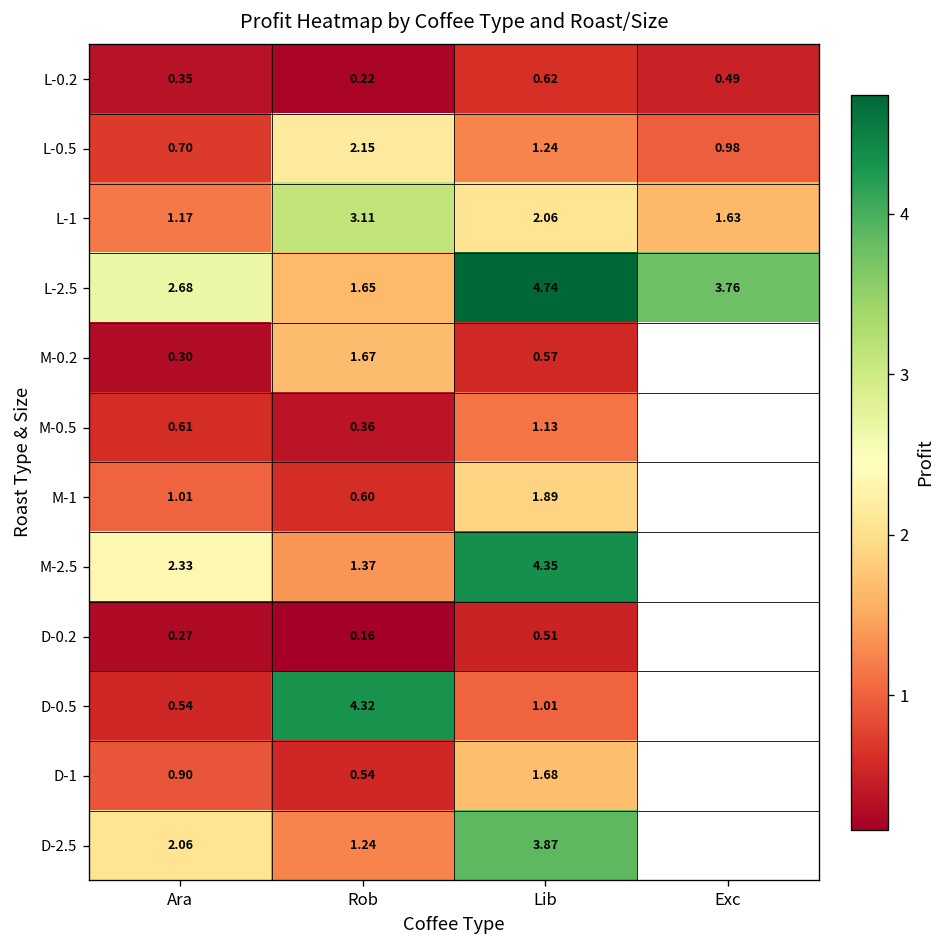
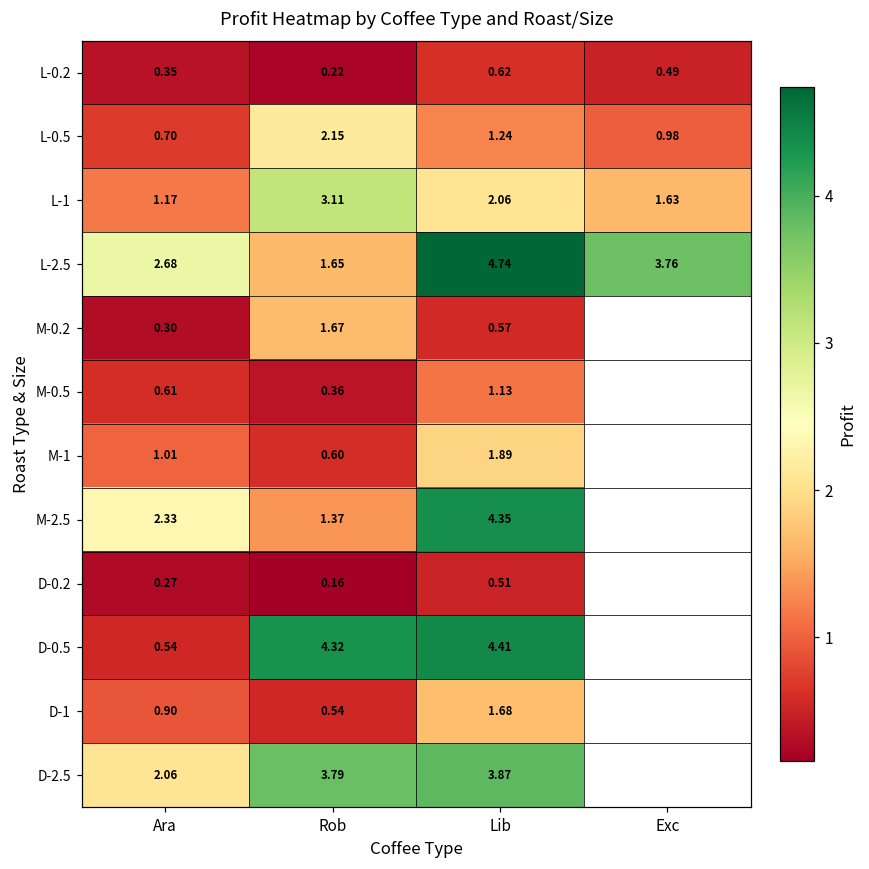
D-0.5, Lib: 1.01 -> 4.41
D-2.5, Rob: 1.24 -> 3.79
